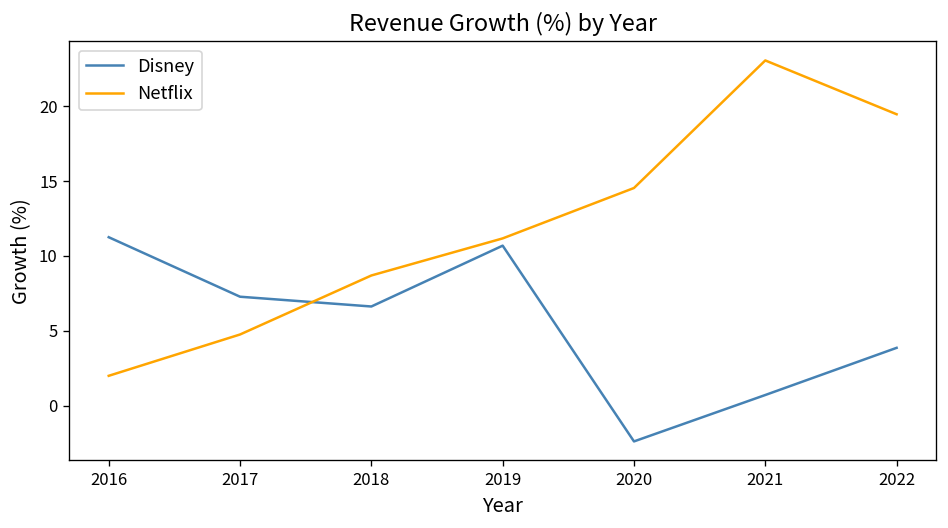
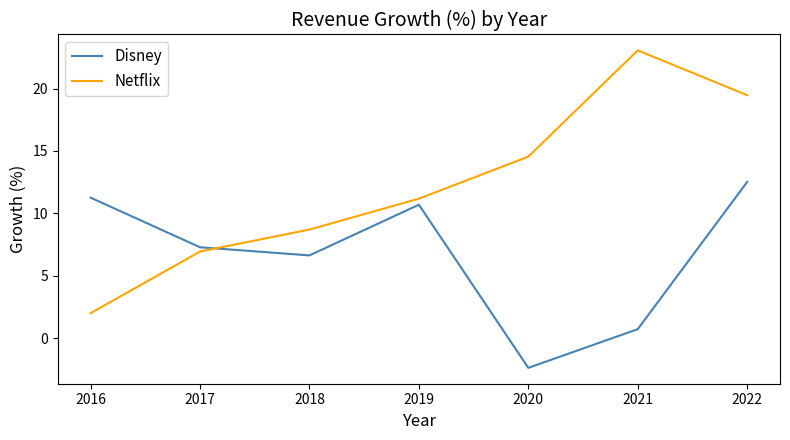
Netflix, 2017: 4.8 -> 6.9
Disney, 2022: 3.9 -> 12.5
